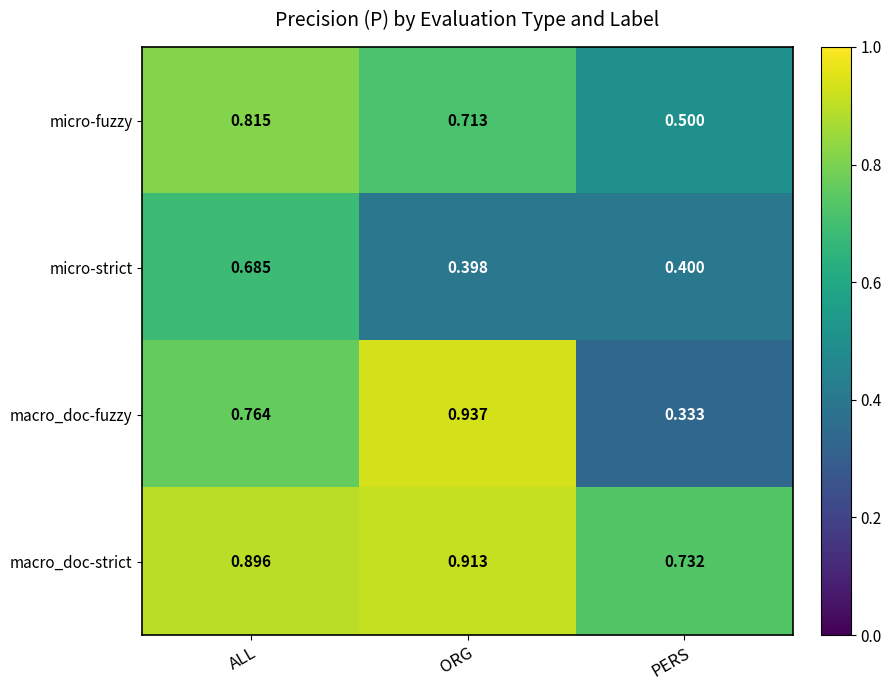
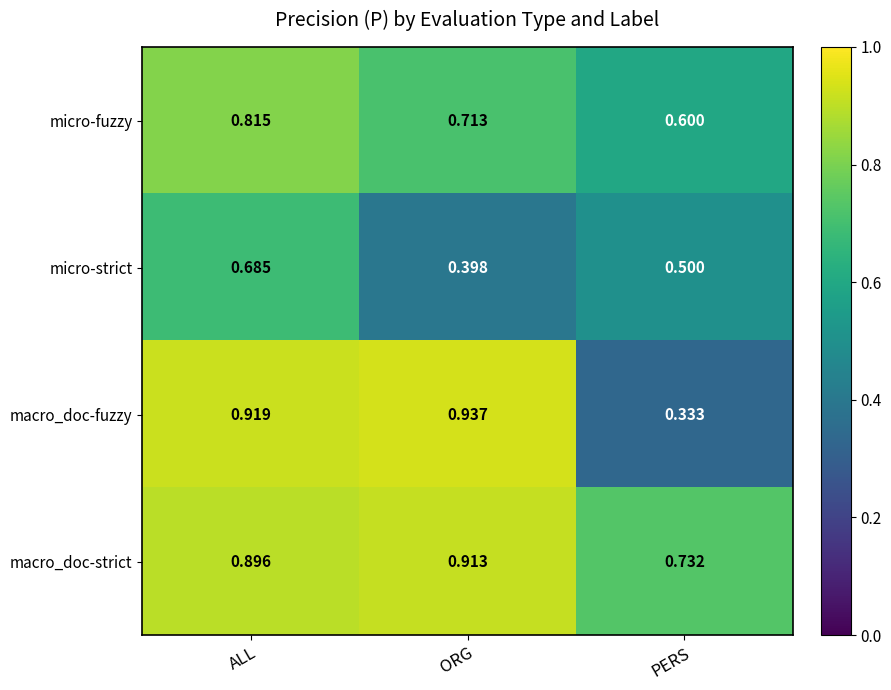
micro-fuzzy, PERS: 0.500 -> 0.600
micro-strict, PERS: 0.400 -> 0.500
macro_doc-fuzzy, ALL: 0.764 -> 0.919
